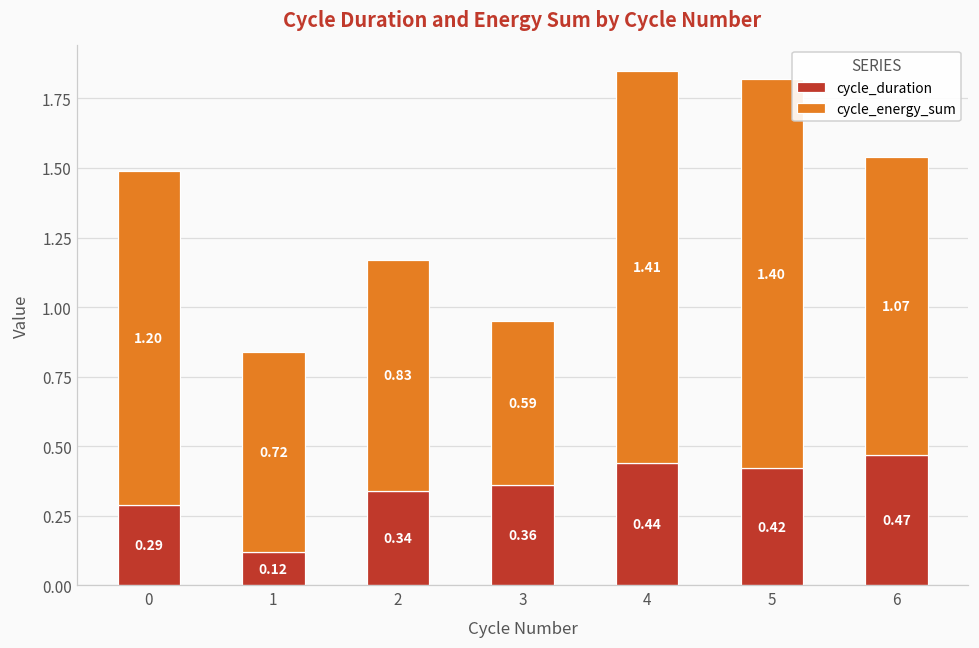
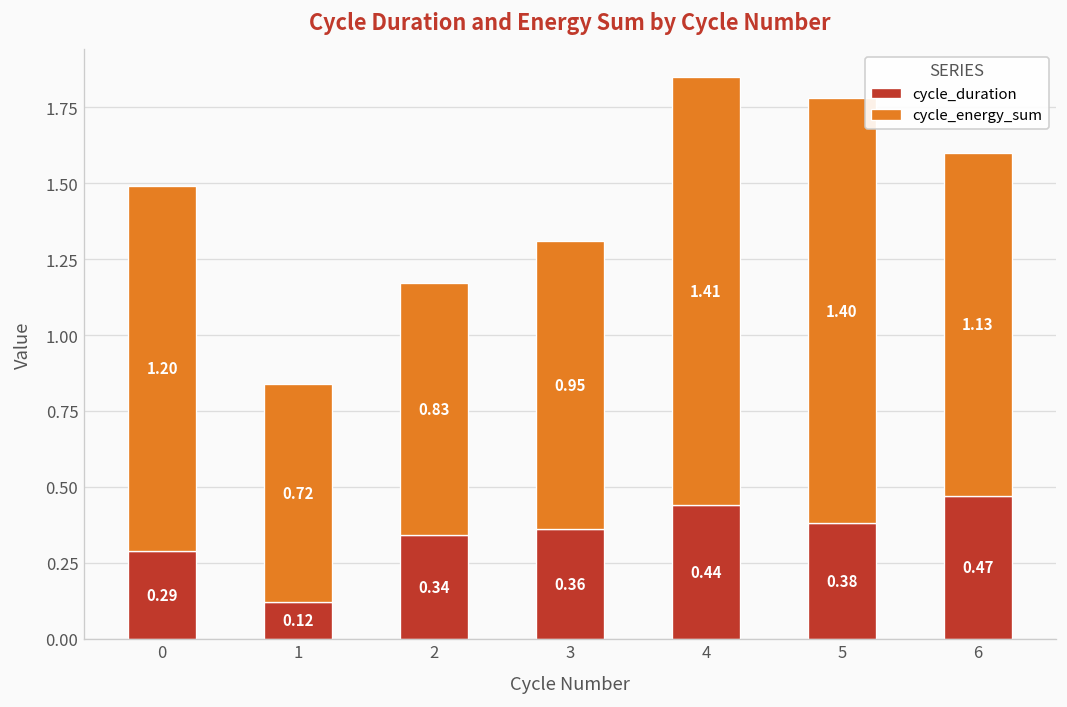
cycle_energy_sum, 3: 0.59 -> 0.95
cycle_duration, 5: 0.42 -> 0.38
cycle_energy_sum, 6: 1.07 -> 1.13
